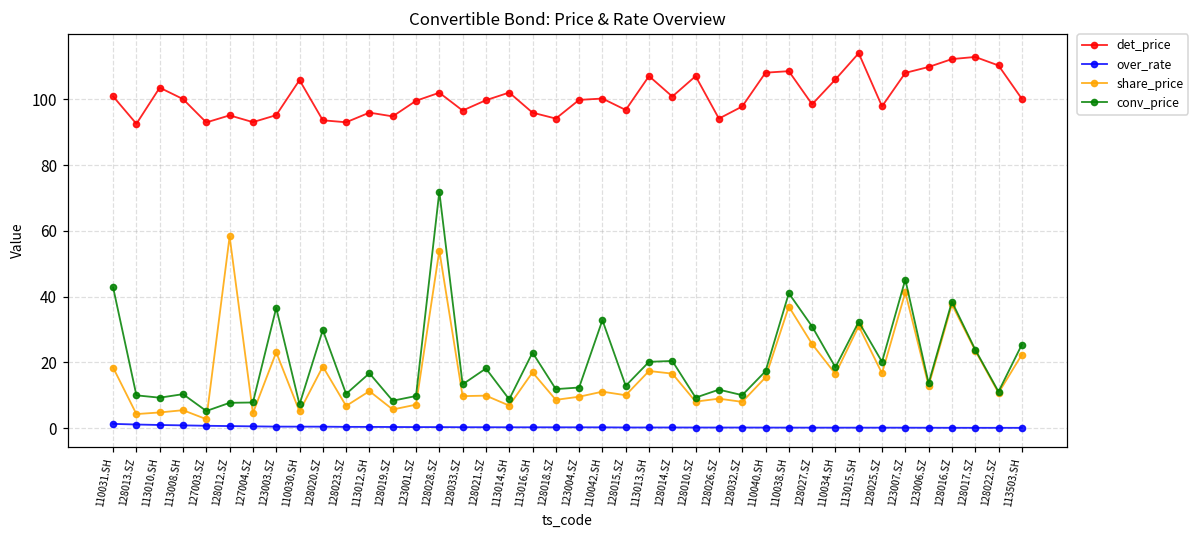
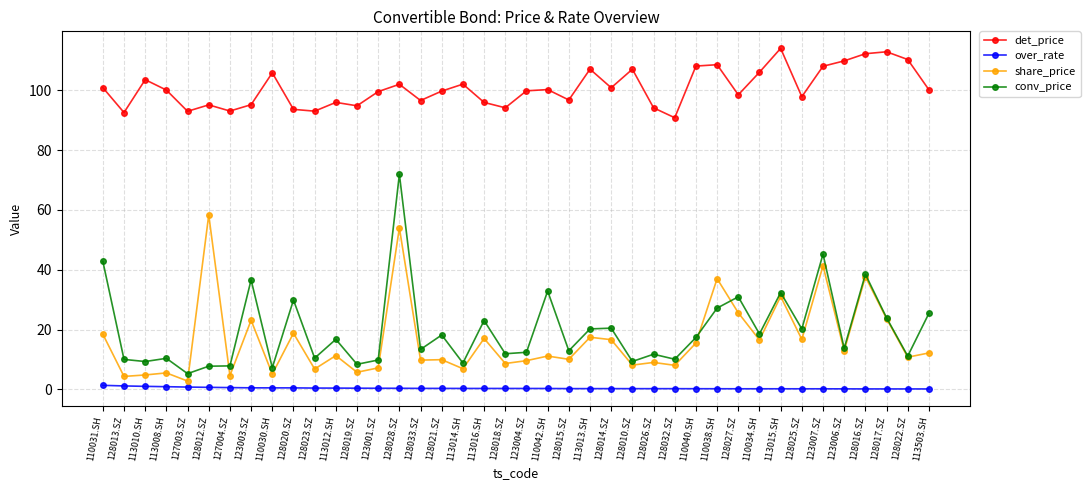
det_price, 128032.SZ: 98 -> 91
conv_price, 110038.SH: 41 -> 27
share_price, 113503.SH: 22 -> 12
